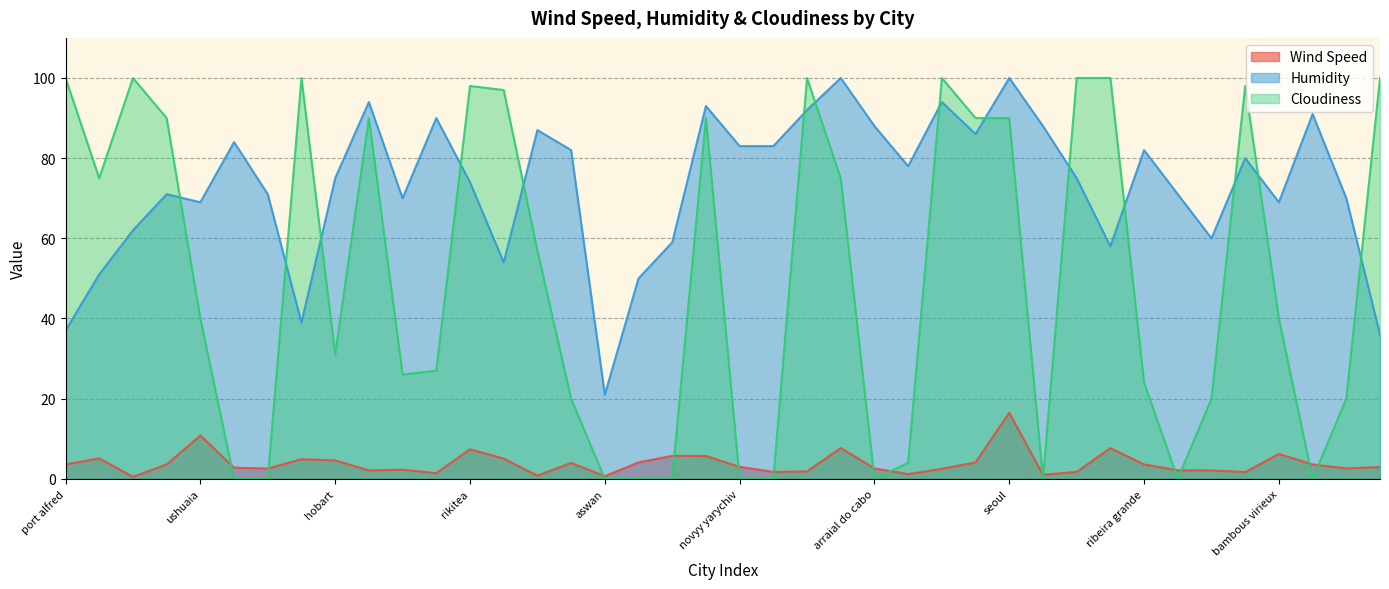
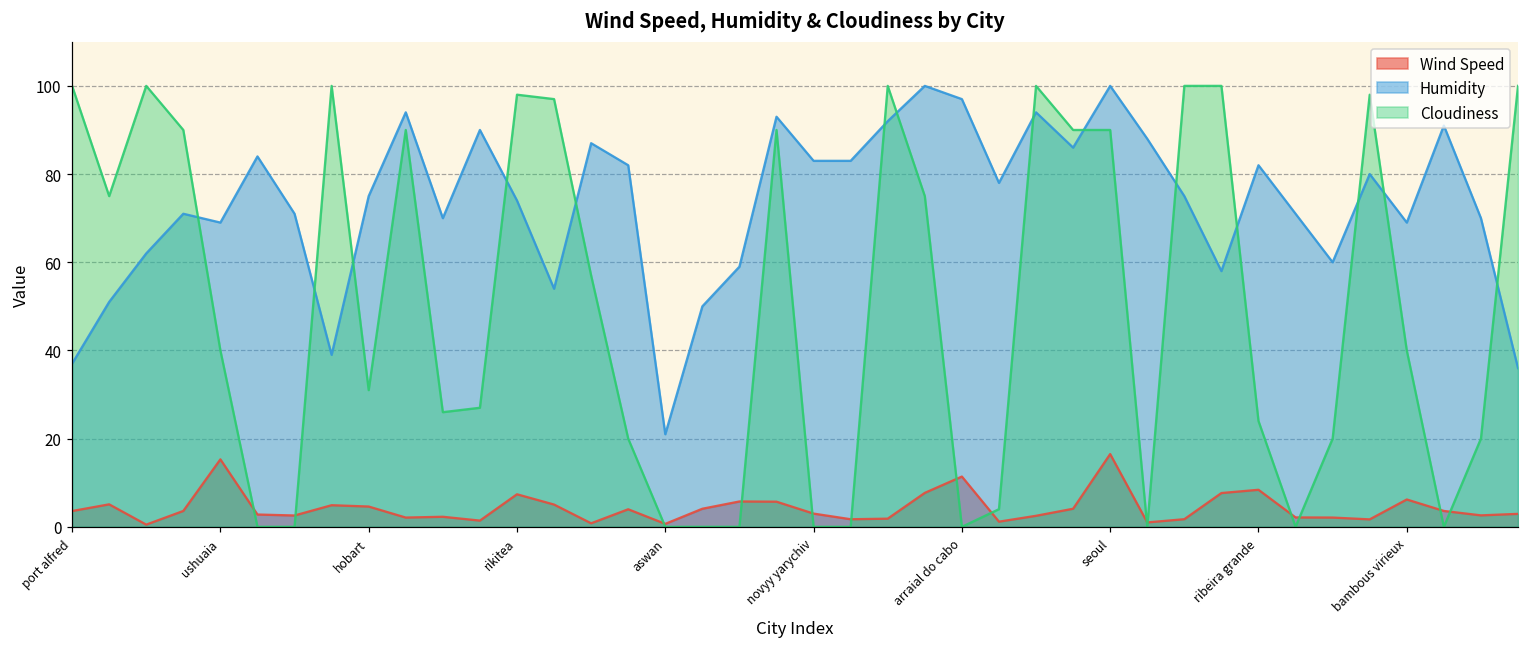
Wind Speed, ushuaia: 11 -> 15
Wind Speed, arraial do cabo: 3 -> 11
Humidity, arraial do cabo: 88 -> 97
Wind Speed, ribeira grande: 4 -> 8
